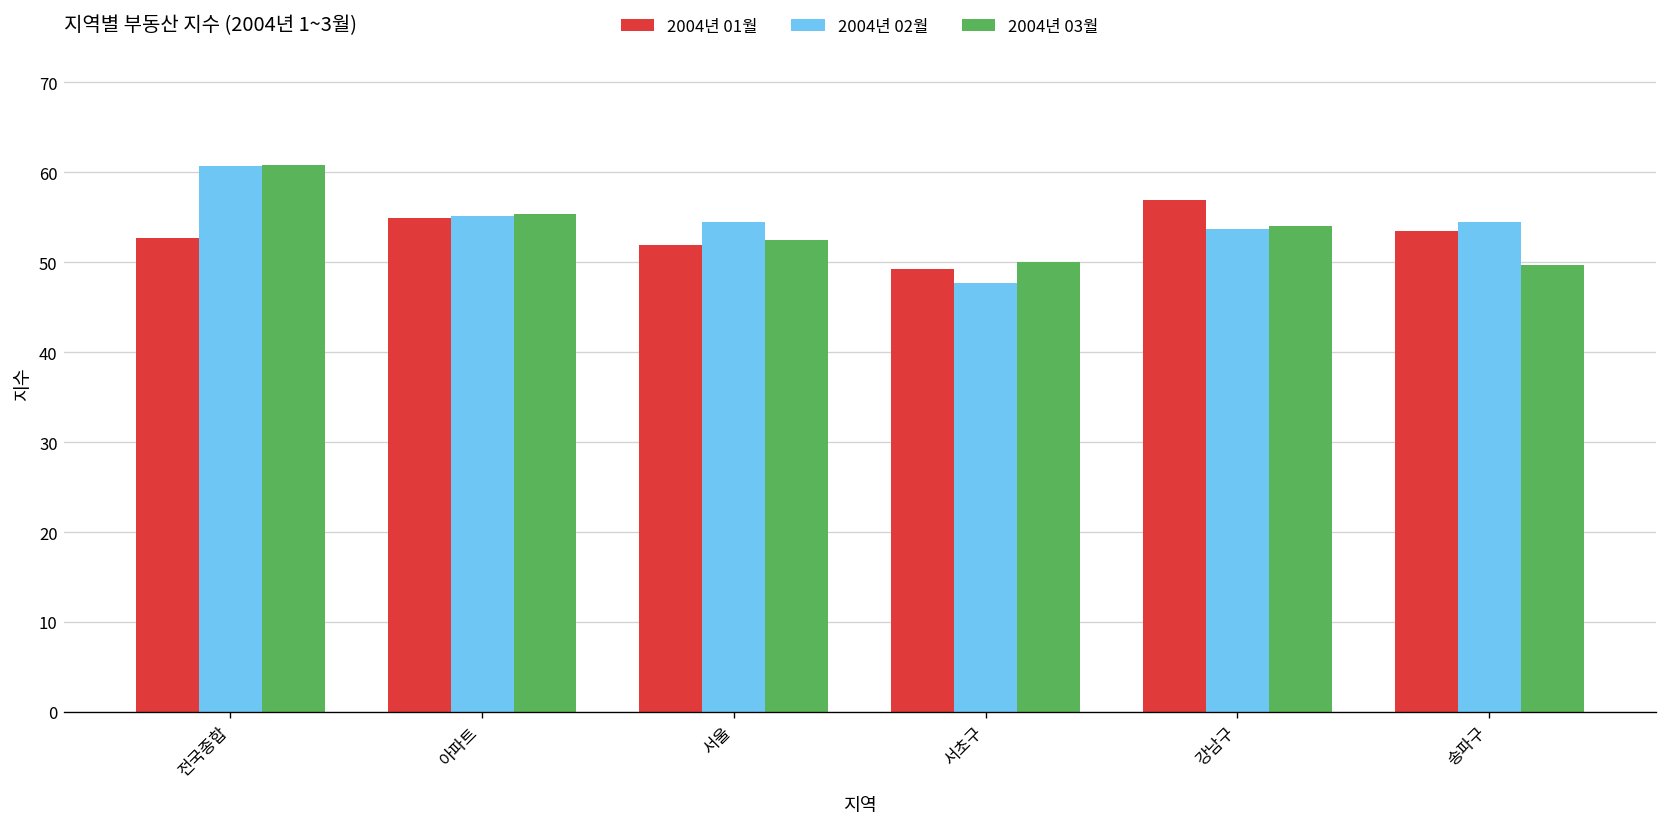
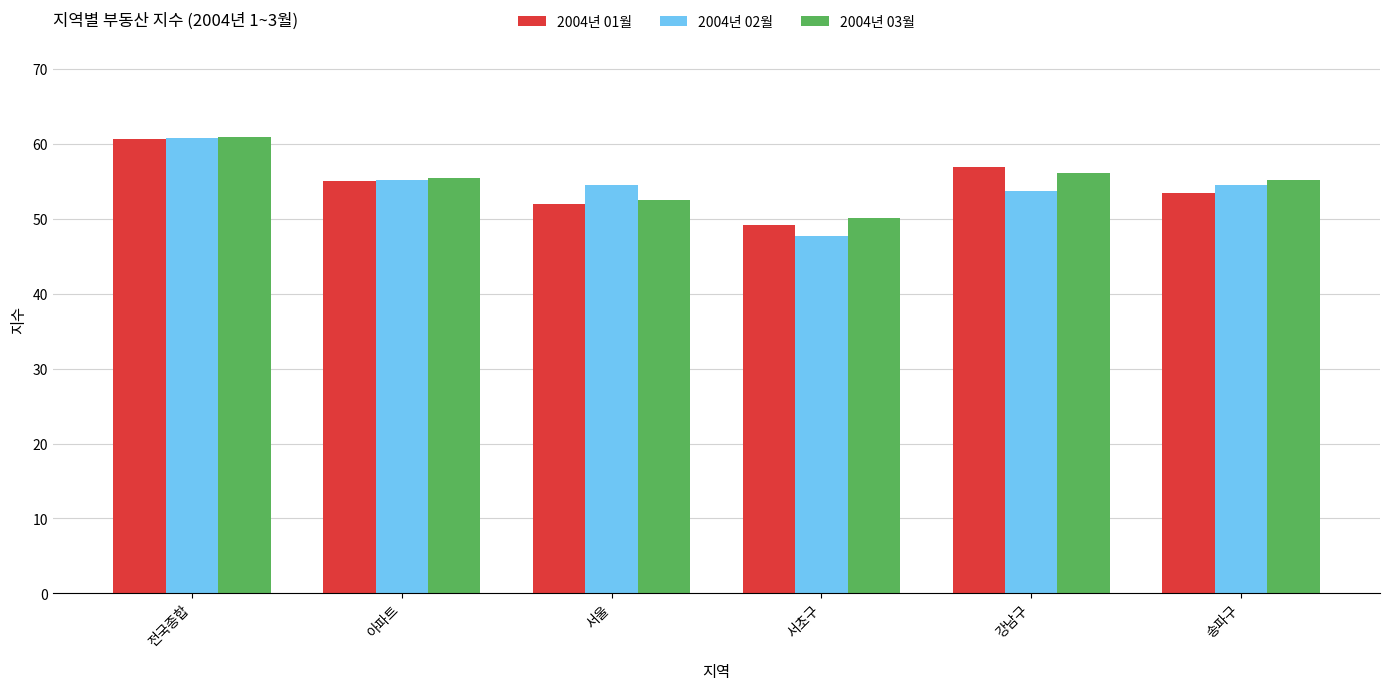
2004년 01월, 전국종합: 53 -> 61
2004년 03월, 강남구: 54 -> 56
2004년 03월, 송파구: 50 -> 55
